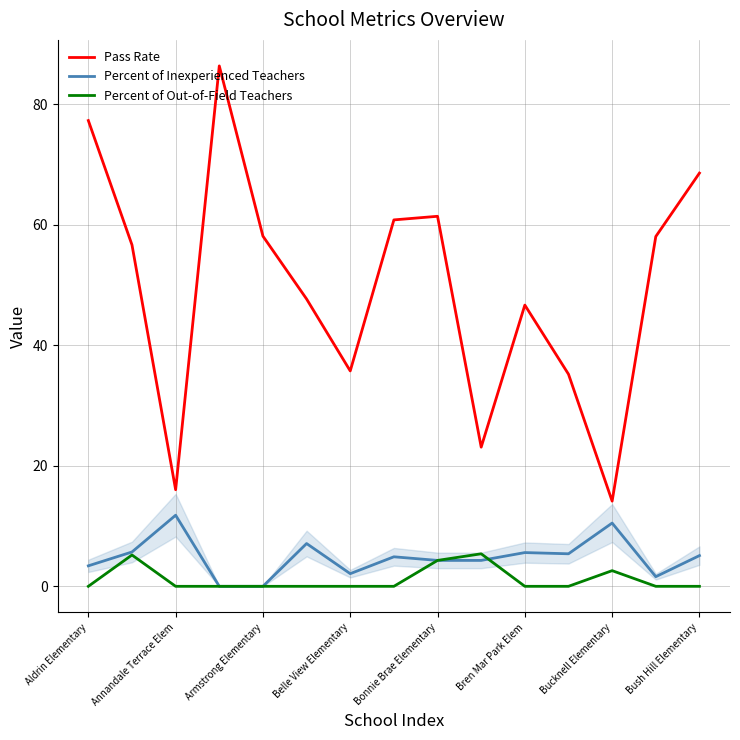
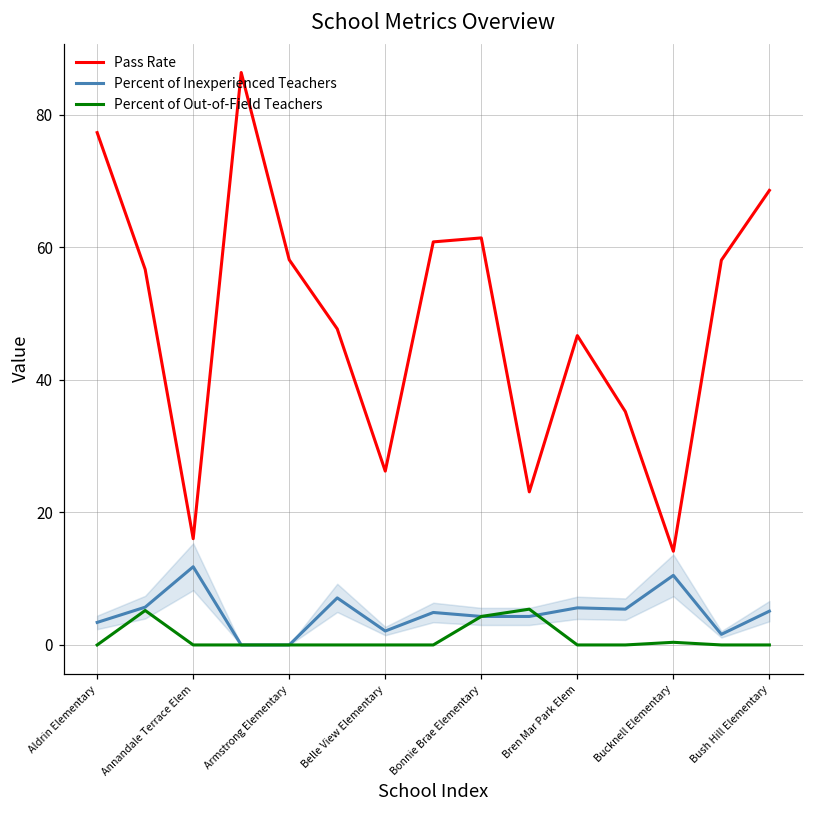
Pass Rate, Belle View Elementary: 36 -> 26
Percent of Out-of-Field Teachers, Bucknell Elementary: 3 -> 0
